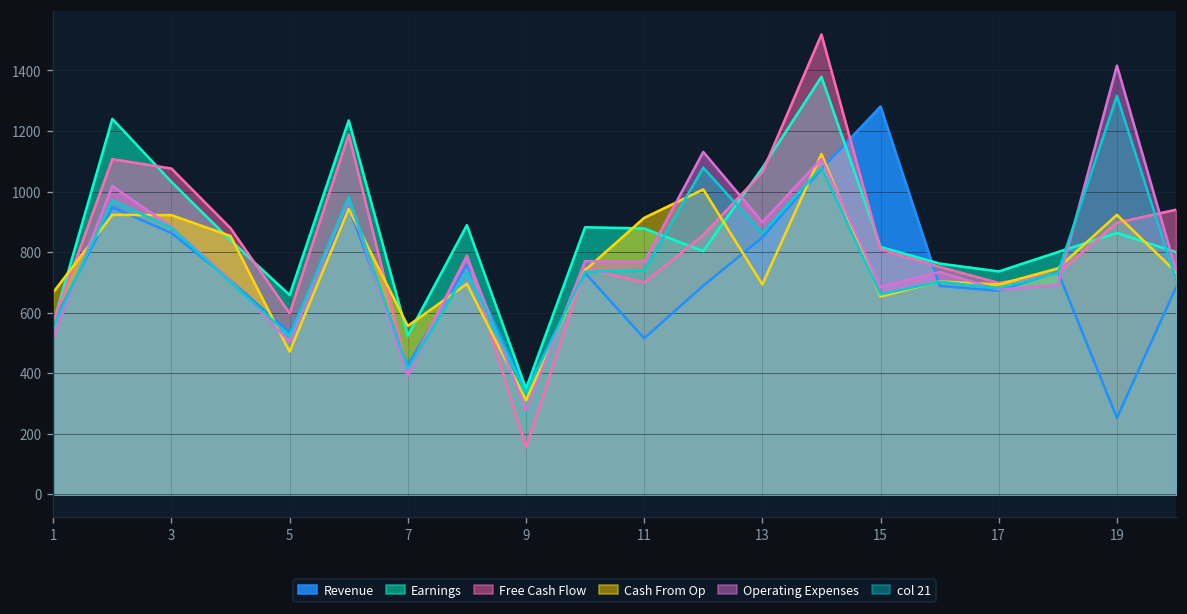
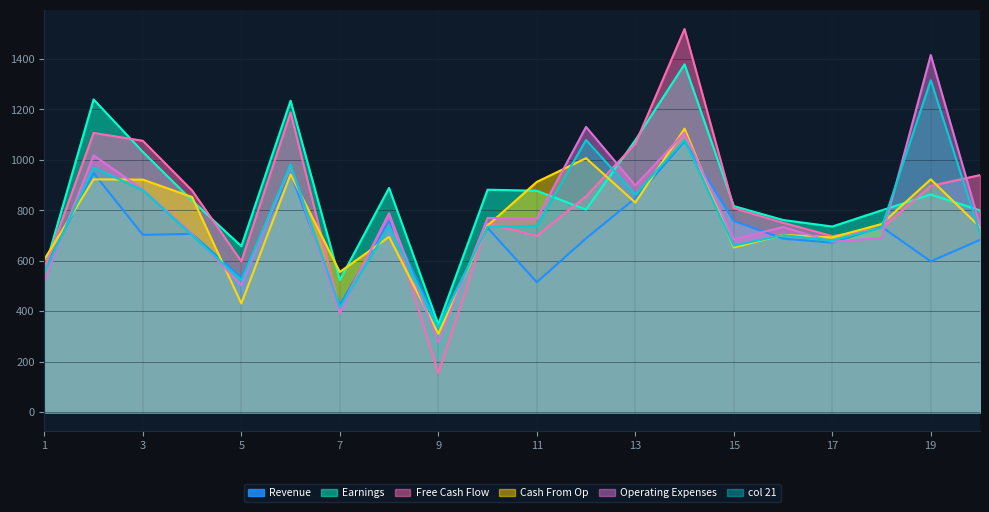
Cash From Op, 1: 670 -> 610
Revenue, 3: 860 -> 700
Cash From Op, 5: 470 -> 430
Cash From Op, 13: 690 -> 830
Revenue, 15: 1280 -> 760
Revenue, 19: 250 -> 600
